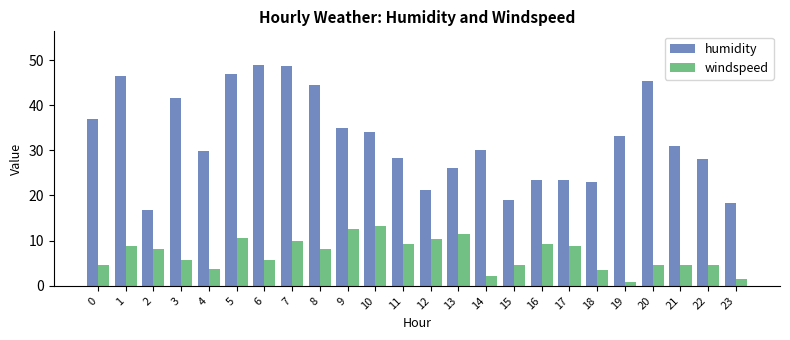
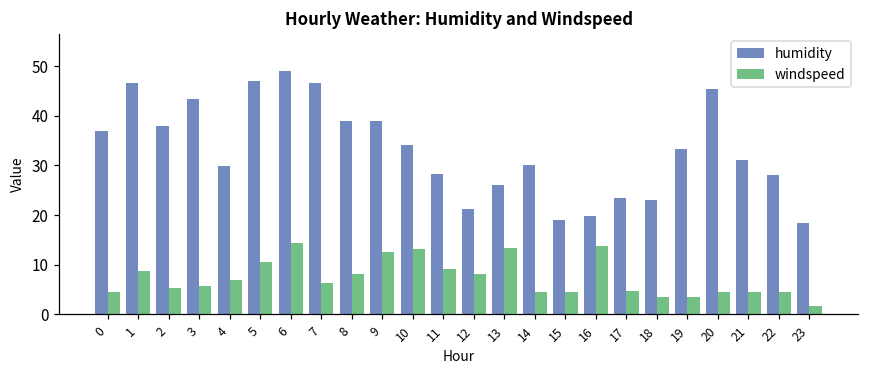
humidity, 2: 17 -> 38
windspeed, 2: 8 -> 5
humidity, 3: 42 -> 43
windspeed, 4: 4 -> 7
windspeed, 6: 6 -> 14
humidity, 7: 49 -> 47
windspeed, 7: 10 -> 6
humidity, 8: 44 -> 39
humidity, 9: 35 -> 39
windspeed, 12: 10 -> 8
windspeed, 13: 12 -> 13
windspeed, 14: 2 -> 5
humidity, 16: 24 -> 20
windspeed, 16: 9 -> 14
windspeed, 17: 9 -> 5
windspeed, 19: 1 -> 4
